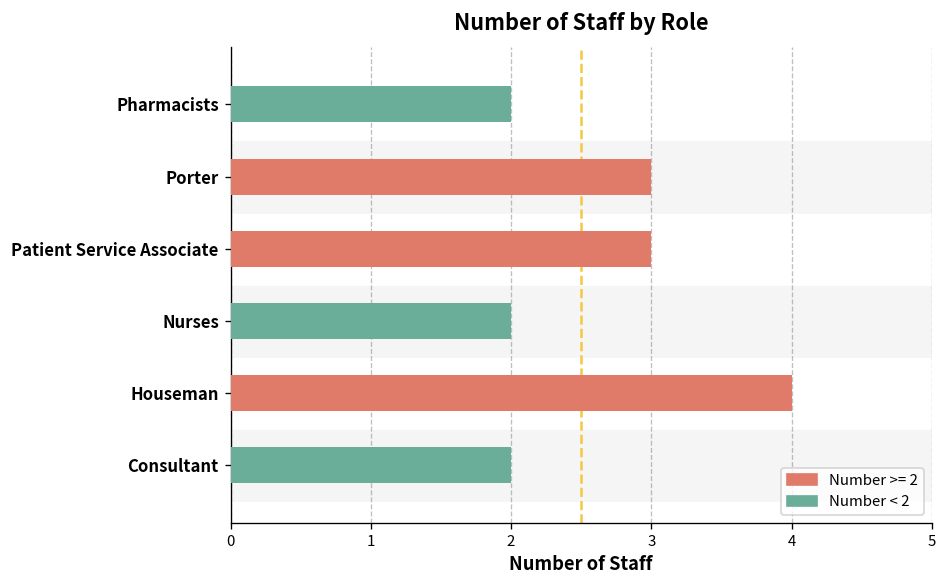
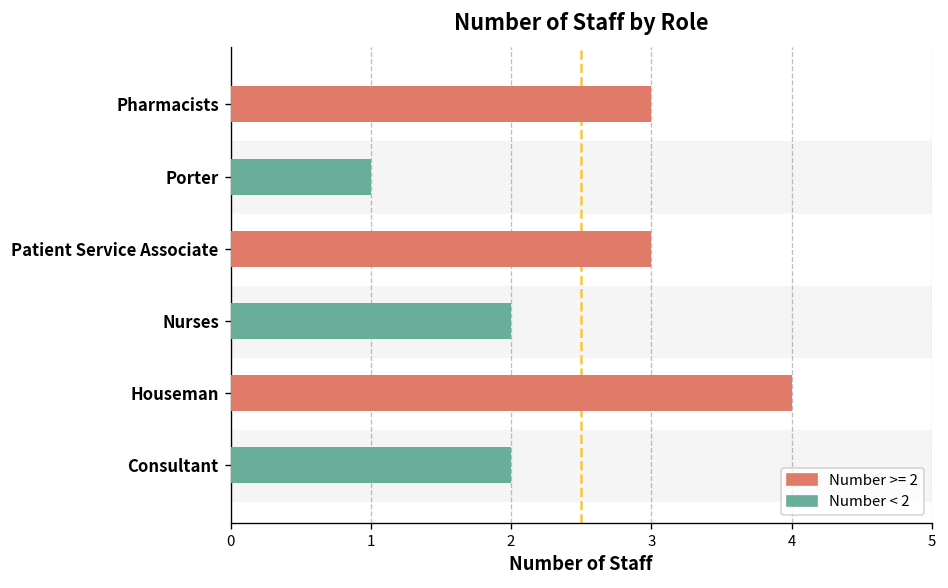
Pharmacists: 2 -> 3
Porter: 3 -> 1
